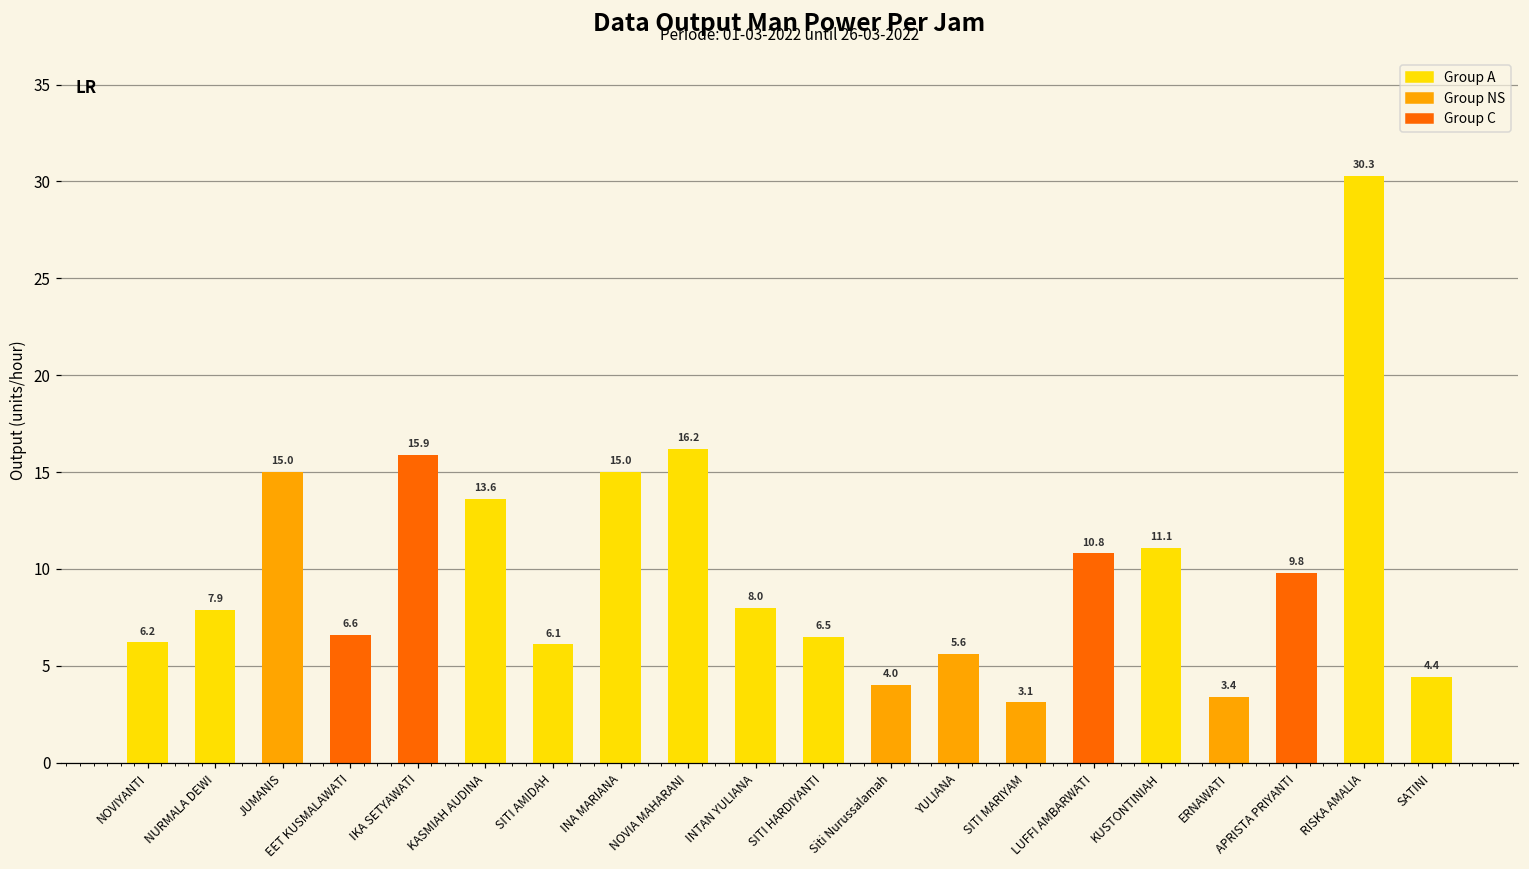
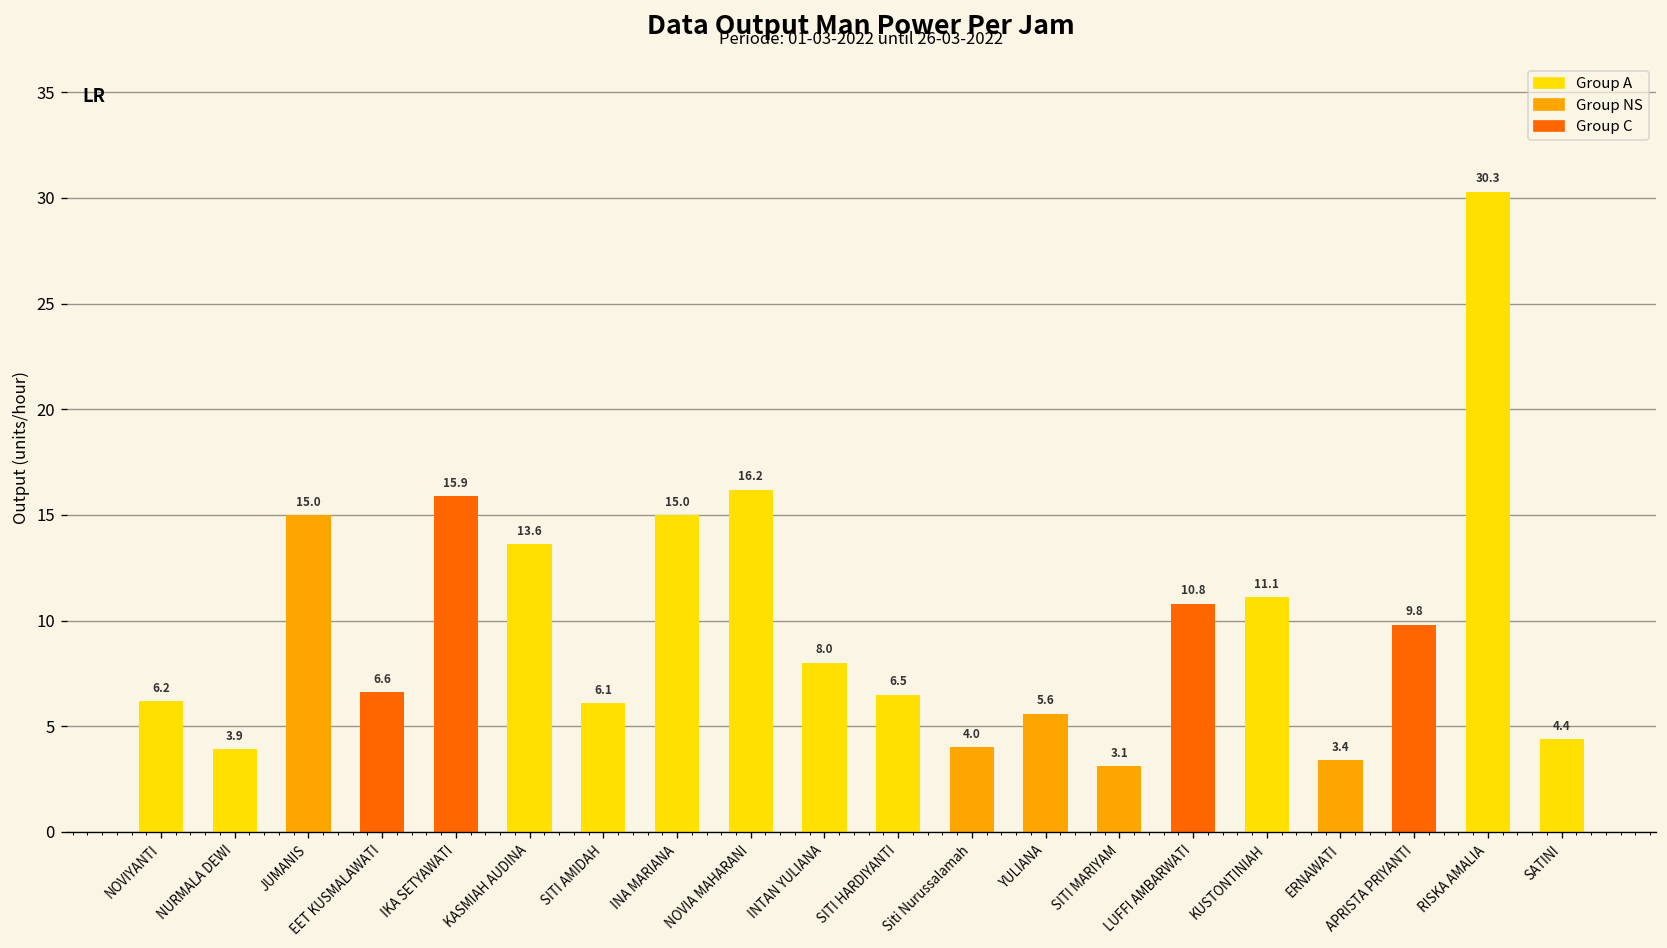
NURMALA DEWI: 7.9 -> 3.9
